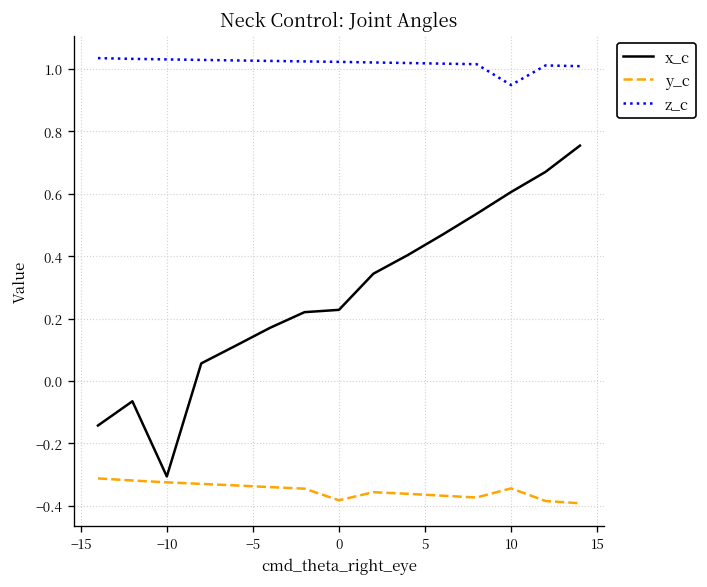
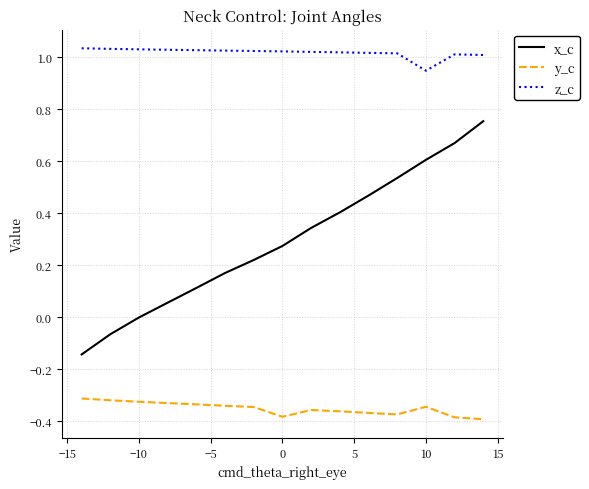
x_c, −10: -0.31 -> 0.00
x_c, 0: 0.23 -> 0.27
